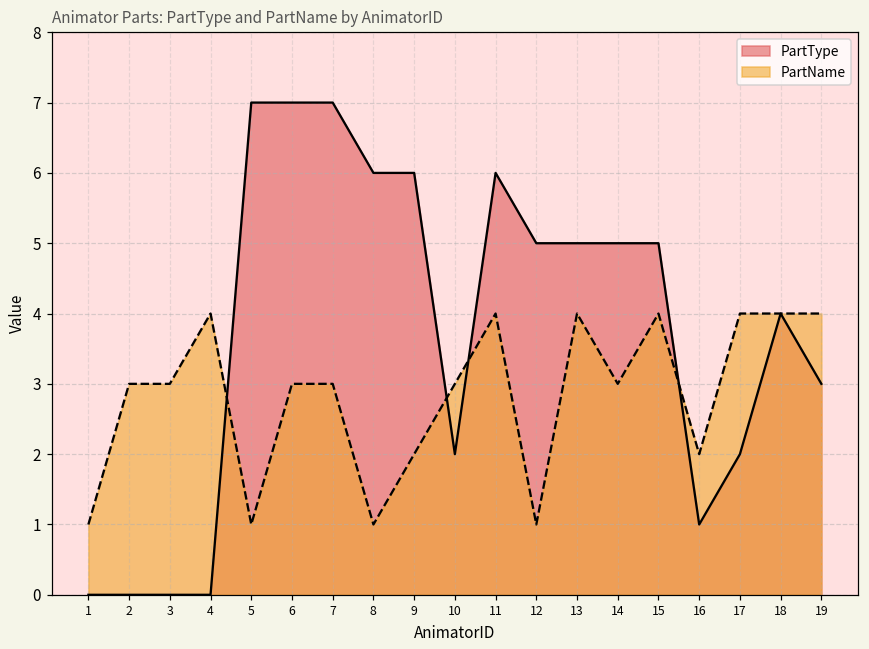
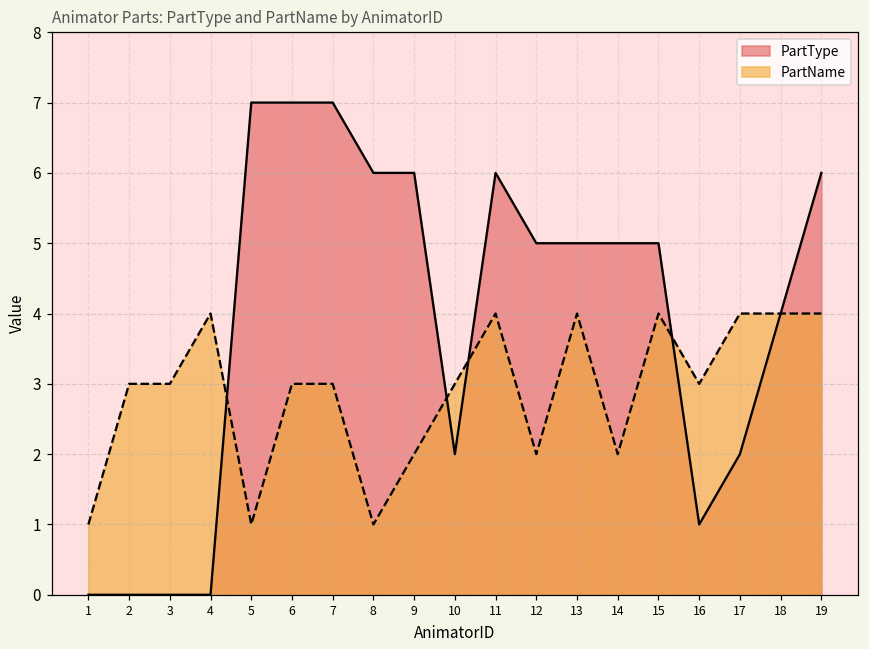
PartName, 12: 1 -> 2
PartName, 14: 3 -> 2
PartName, 16: 2 -> 3
PartType, 19: 3 -> 6
